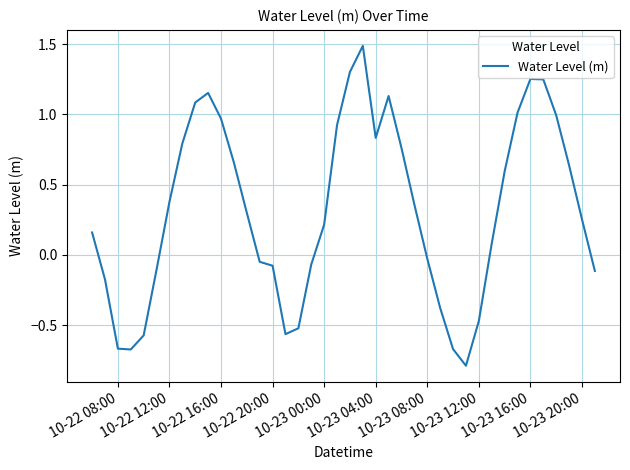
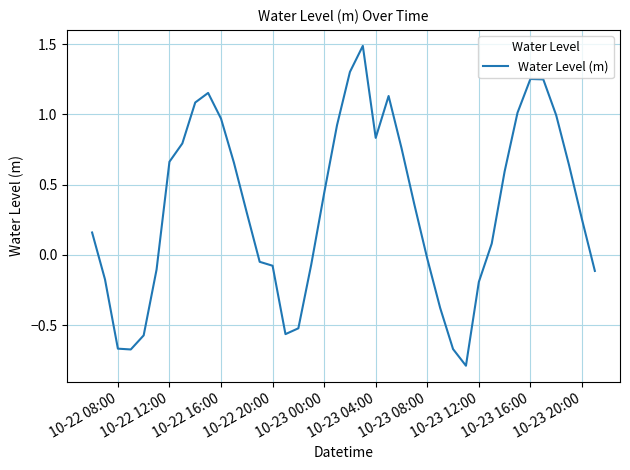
10-22 12:00: 0.38 -> 0.66
10-23 00:00: 0.22 -> 0.44
10-23 12:00: -0.47 -> -0.19
